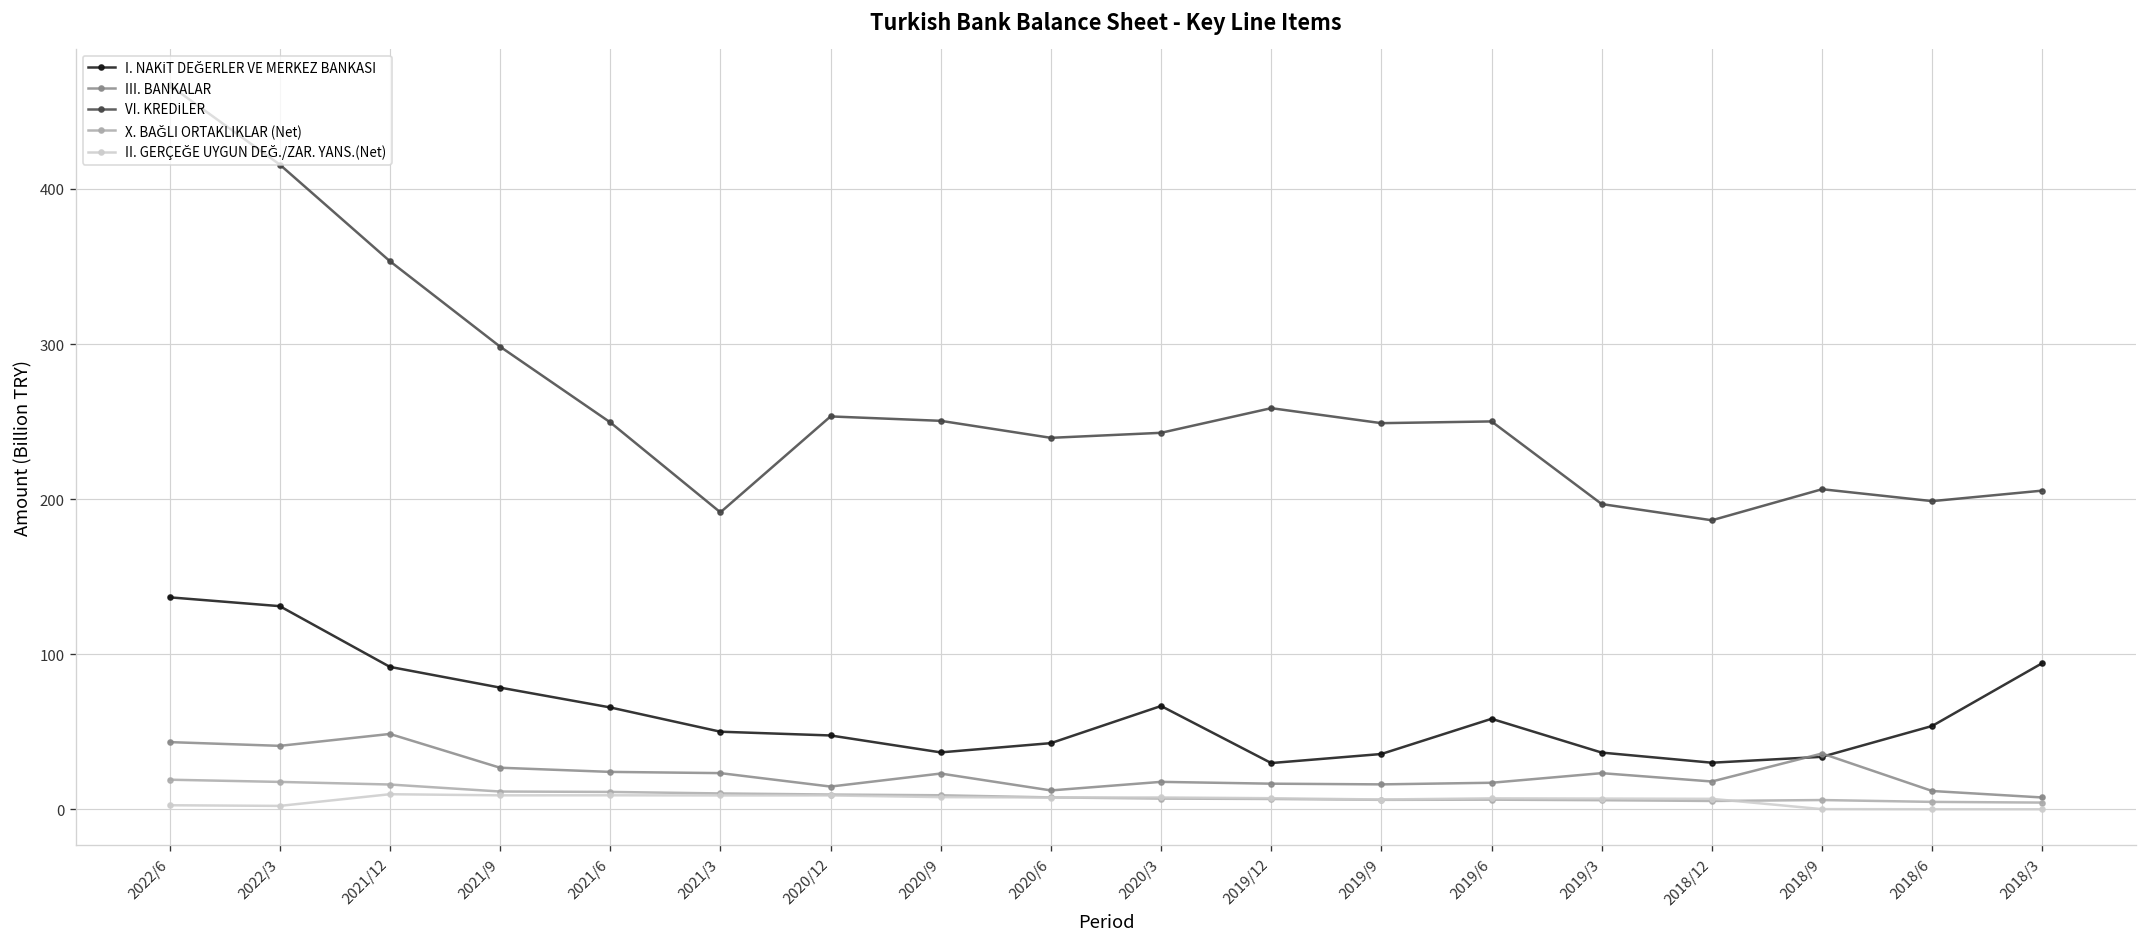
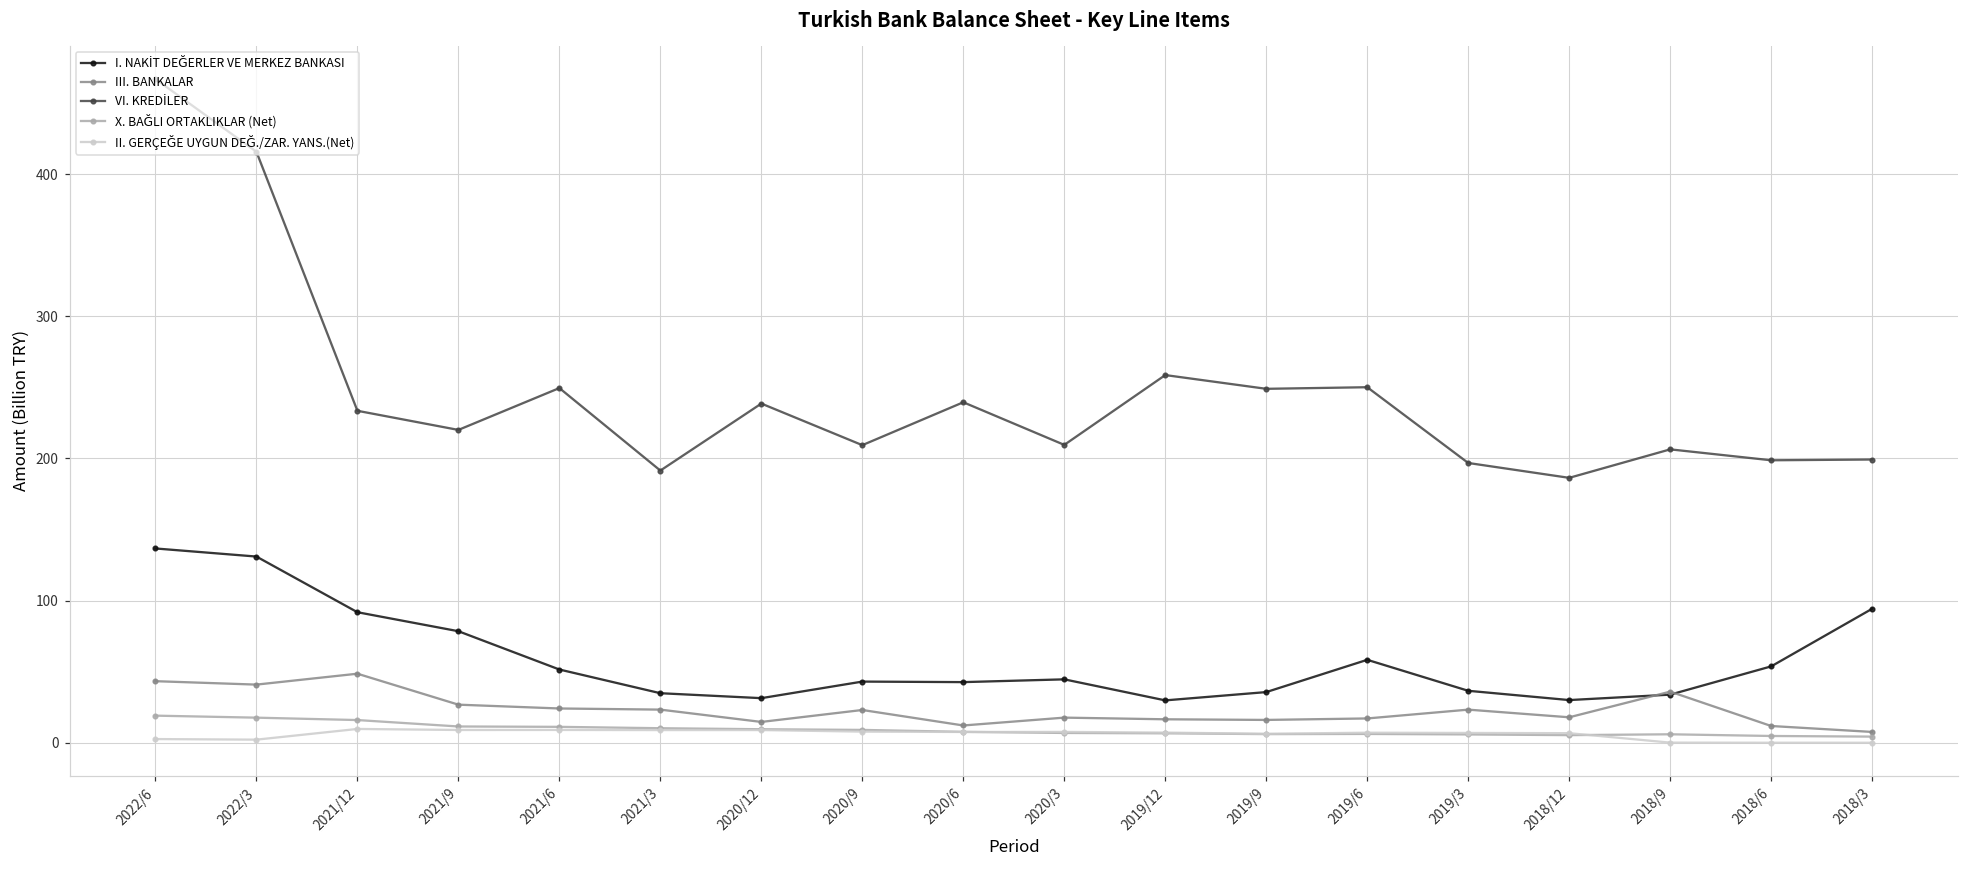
VI. KREDİLER, 2021/12: 353 -> 234
VI. KREDİLER, 2021/9: 298 -> 220
I. NAKİT DEĞERLER VE MERKEZ BANKASI, 2021/6: 66 -> 52
I. NAKİT DEĞERLER VE MERKEZ BANKASI, 2021/3: 50 -> 35
I. NAKİT DEĞERLER VE MERKEZ BANKASI, 2020/12: 48 -> 31
VI. KREDİLER, 2020/12: 253 -> 239
I. NAKİT DEĞERLER VE MERKEZ BANKASI, 2020/9: 37 -> 43
VI. KREDİLER, 2020/9: 250 -> 209
I. NAKİT DEĞERLER VE MERKEZ BANKASI, 2020/3: 67 -> 45
VI. KREDİLER, 2020/3: 243 -> 210
VI. KREDİLER, 2018/3: 205 -> 199
